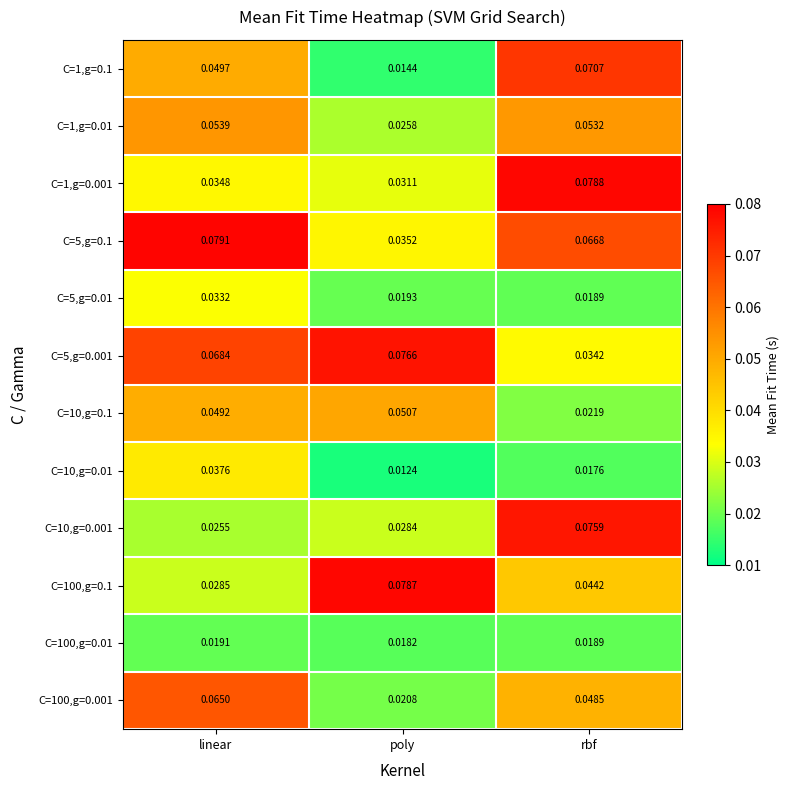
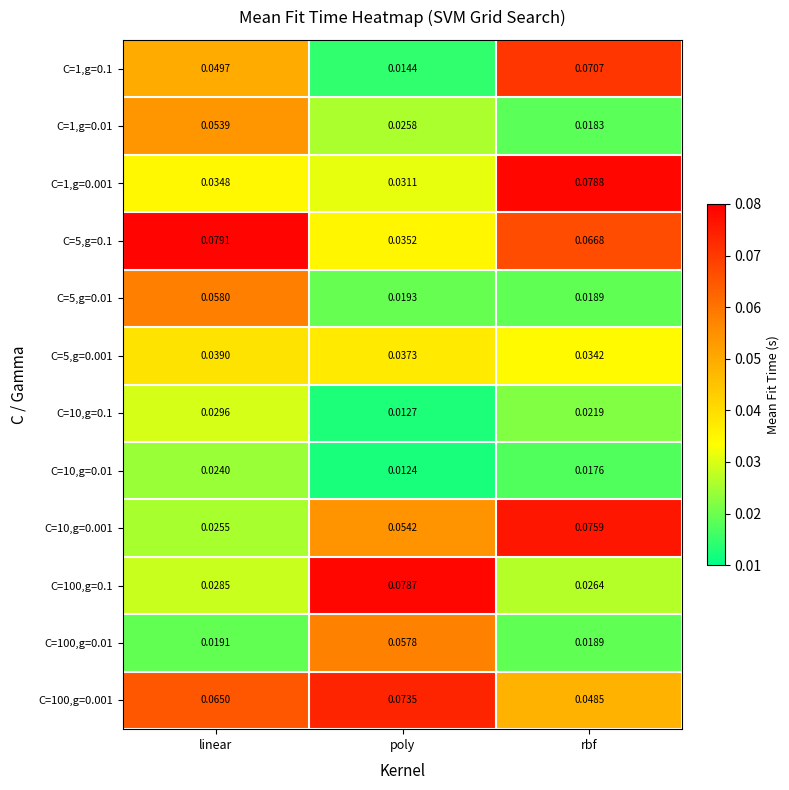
C=1,g=0.01, rbf: 0.0532 -> 0.0183
C=5,g=0.01, linear: 0.0332 -> 0.0580
C=5,g=0.001, linear: 0.0684 -> 0.0390
C=5,g=0.001, poly: 0.0766 -> 0.0373
C=10,g=0.1, linear: 0.0492 -> 0.0296
C=10,g=0.1, poly: 0.0507 -> 0.0127
C=10,g=0.01, linear: 0.0376 -> 0.0240
C=10,g=0.001, poly: 0.0284 -> 0.0542
C=100,g=0.1, rbf: 0.0442 -> 0.0264
C=100,g=0.01, poly: 0.0182 -> 0.0578
C=100,g=0.001, poly: 0.0208 -> 0.0735
